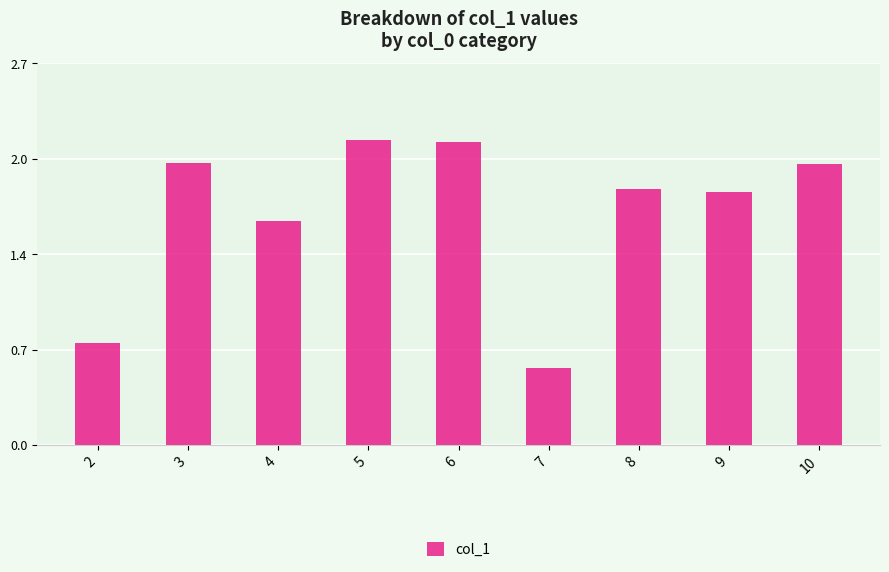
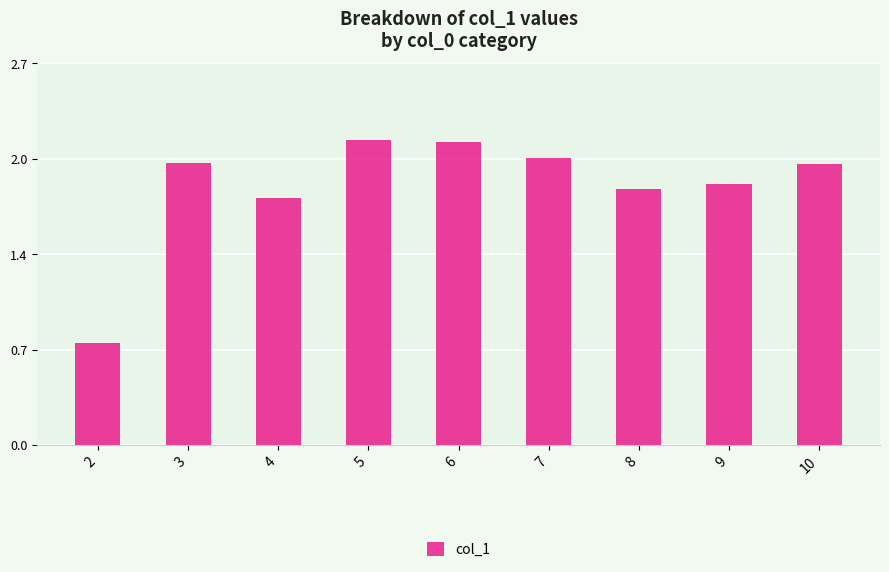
4: 1.60 -> 1.77
7: 0.55 -> 2.05
9: 1.81 -> 1.87
